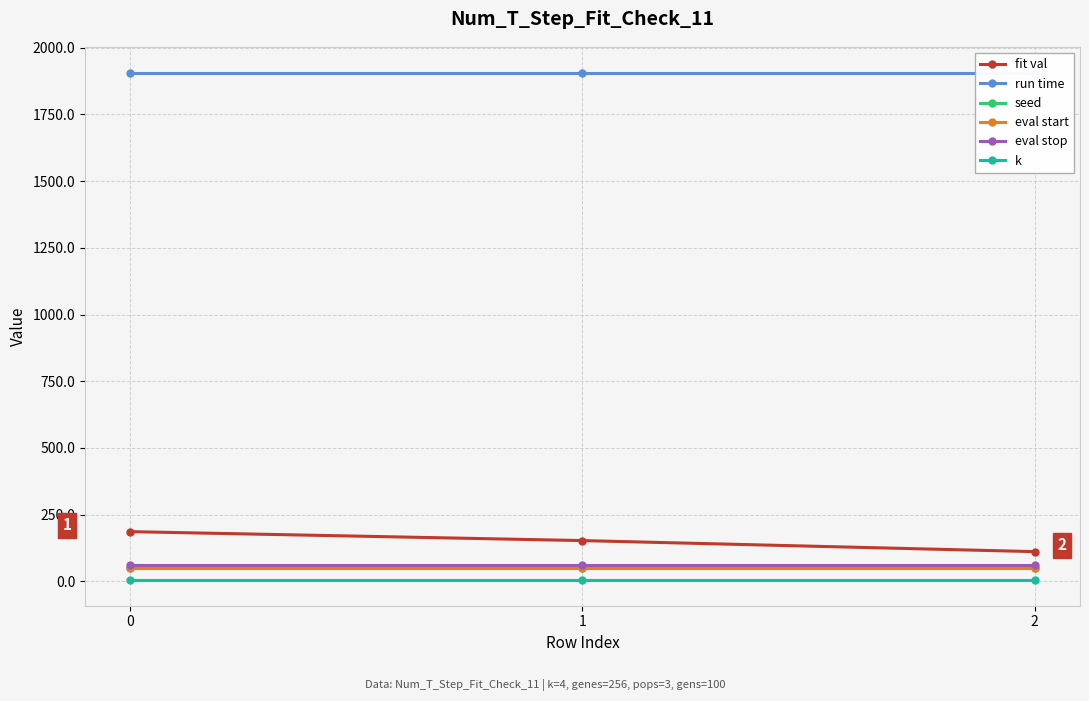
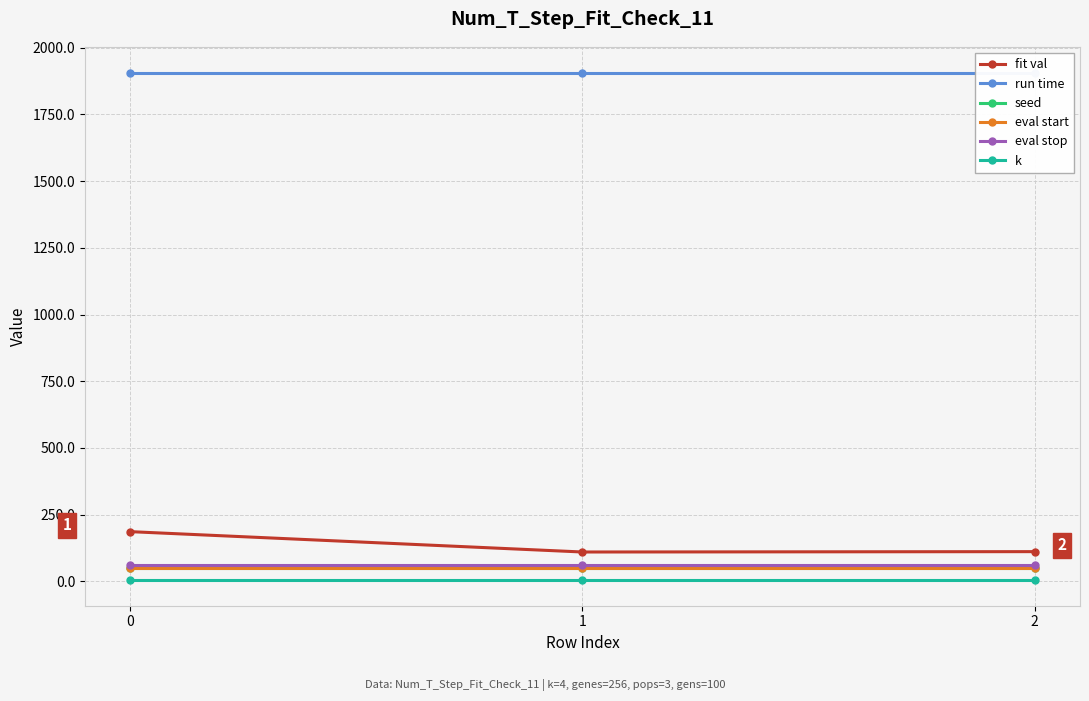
fit val, 1: 150 -> 110
